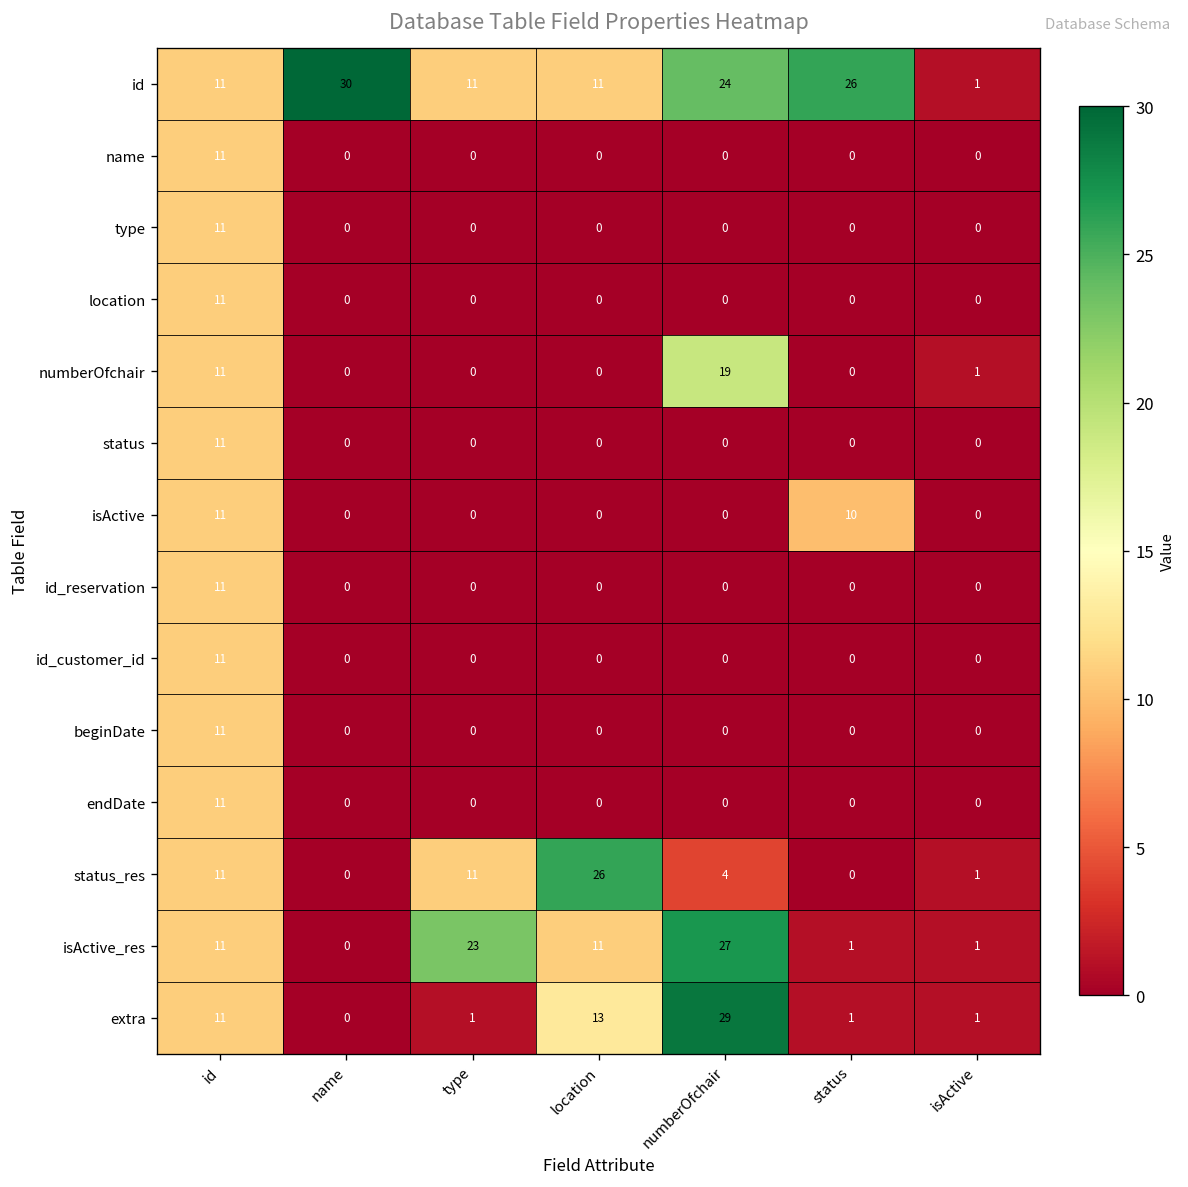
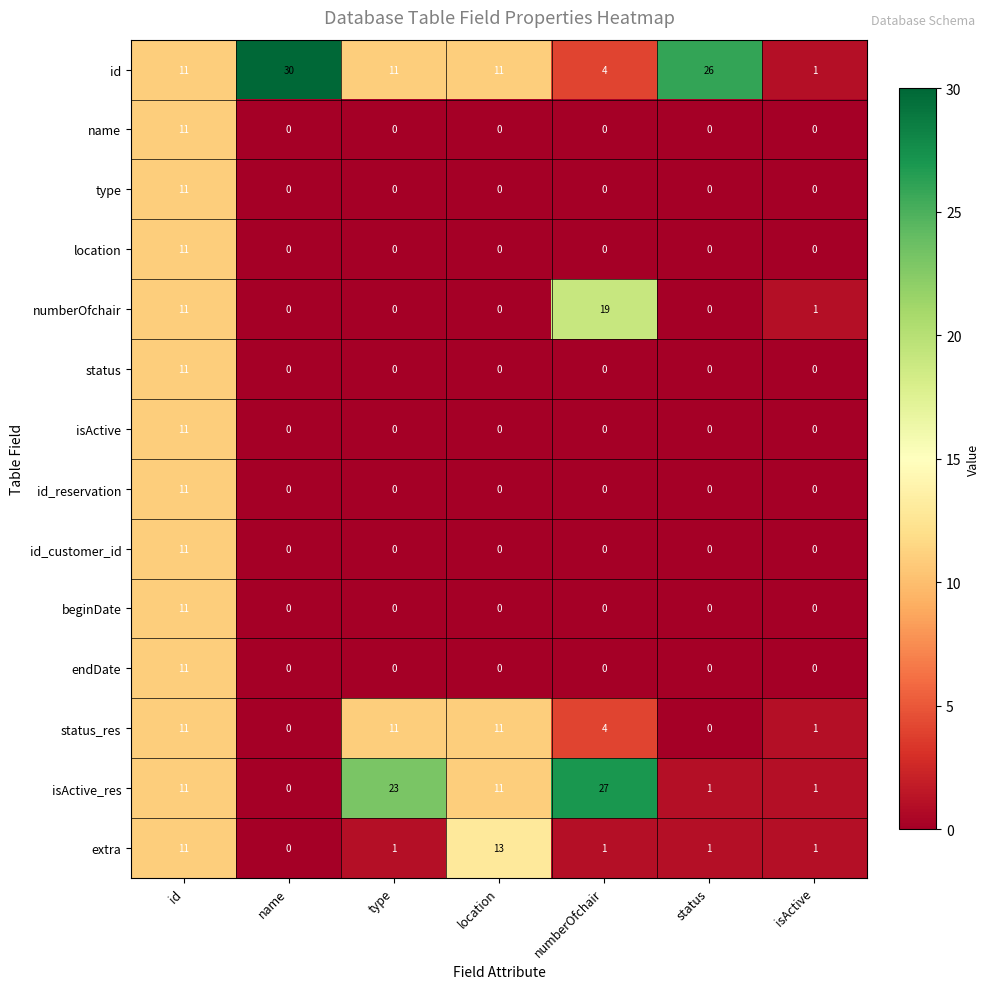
id, numberOfchair: 24 -> 4
isActive, status: 10 -> 0
status_res, location: 26 -> 11
extra, numberOfchair: 29 -> 1
